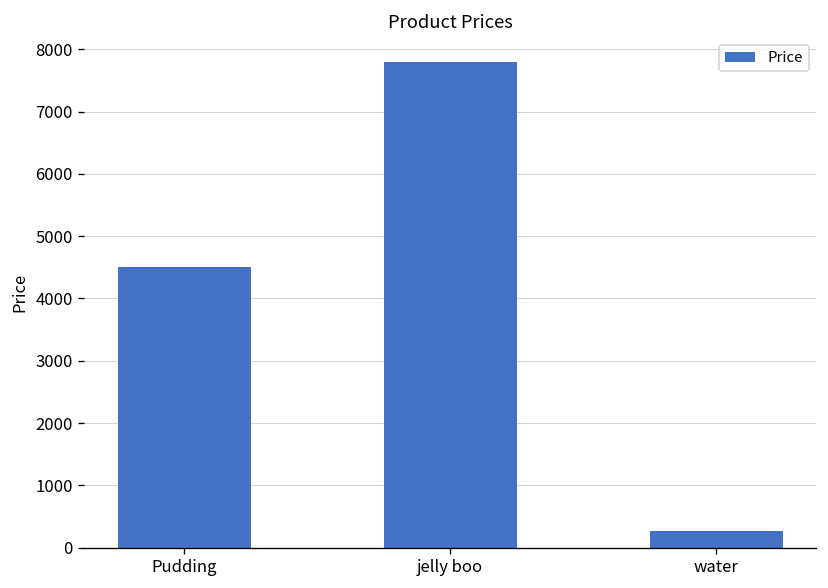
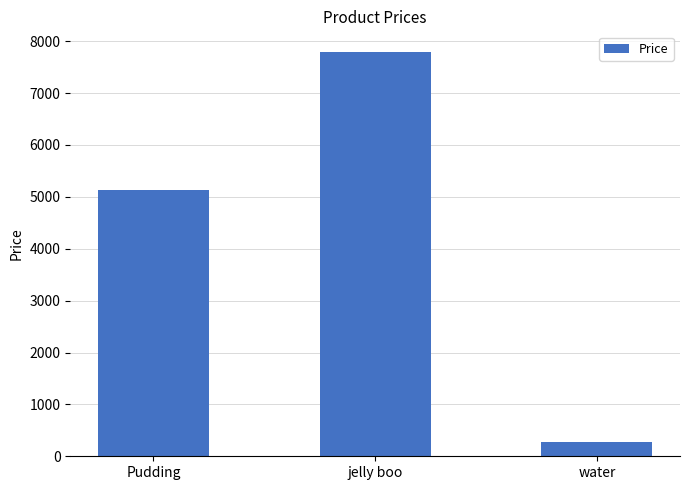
Pudding: 4500 -> 5100
